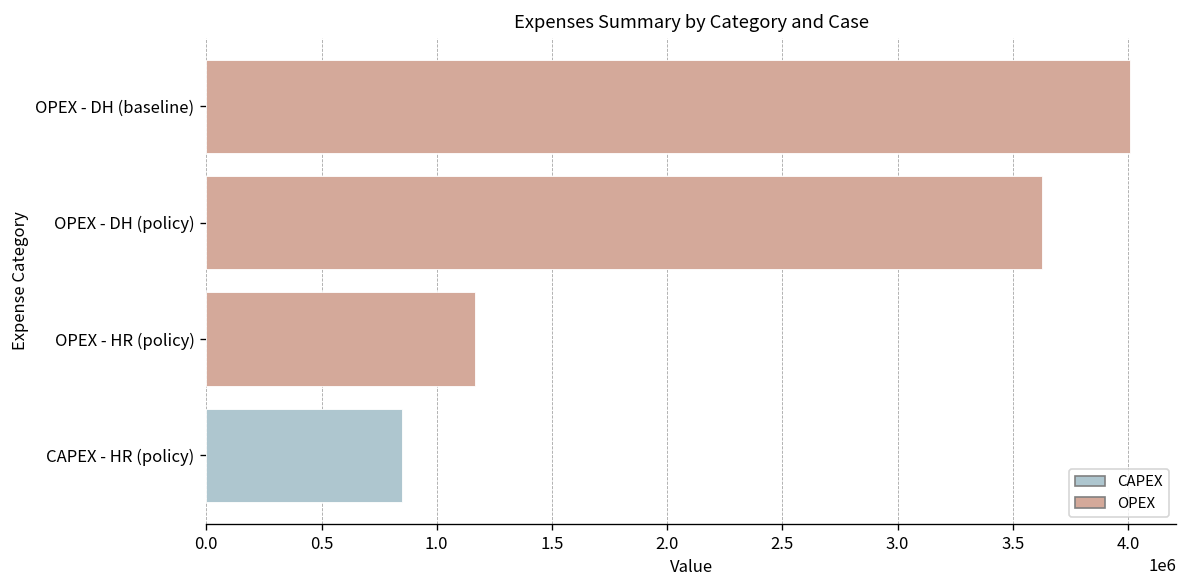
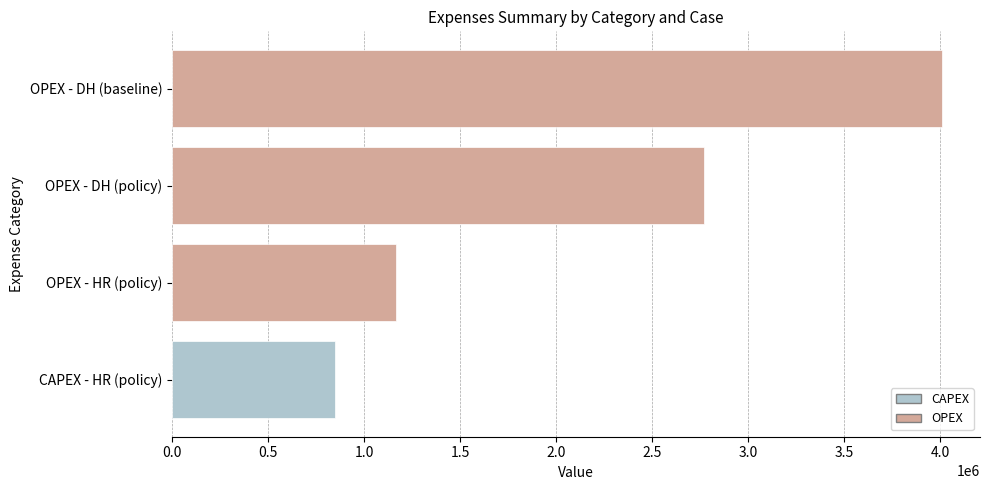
OPEX - DH (policy): 3630000 -> 2770000
